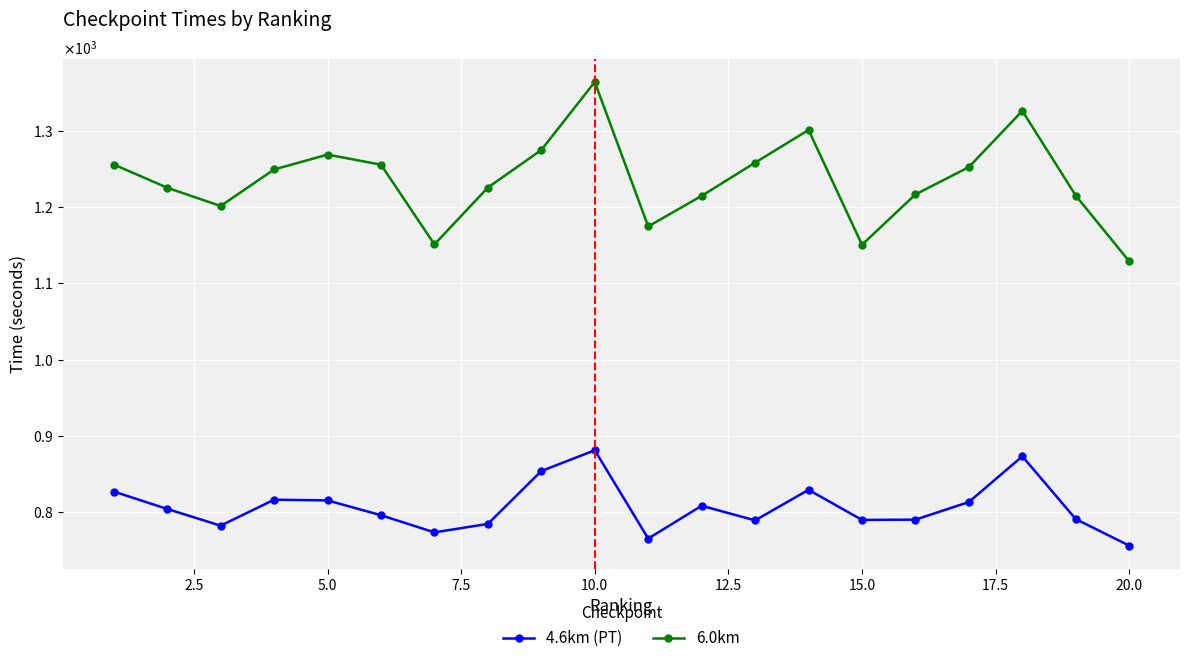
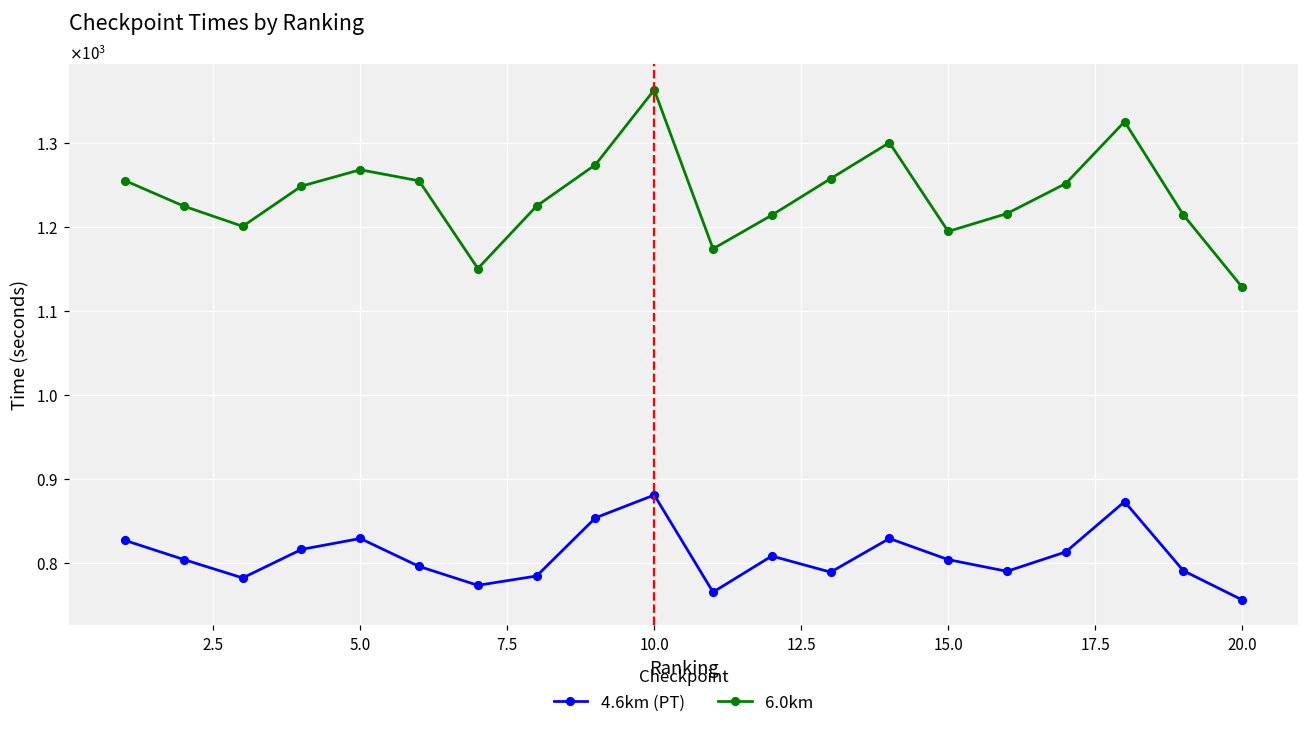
4.6km (PT), 5.0: 820 -> 830
4.6km (PT), 15.0: 790 -> 800
6.0km, 15.0: 1150 -> 1200
